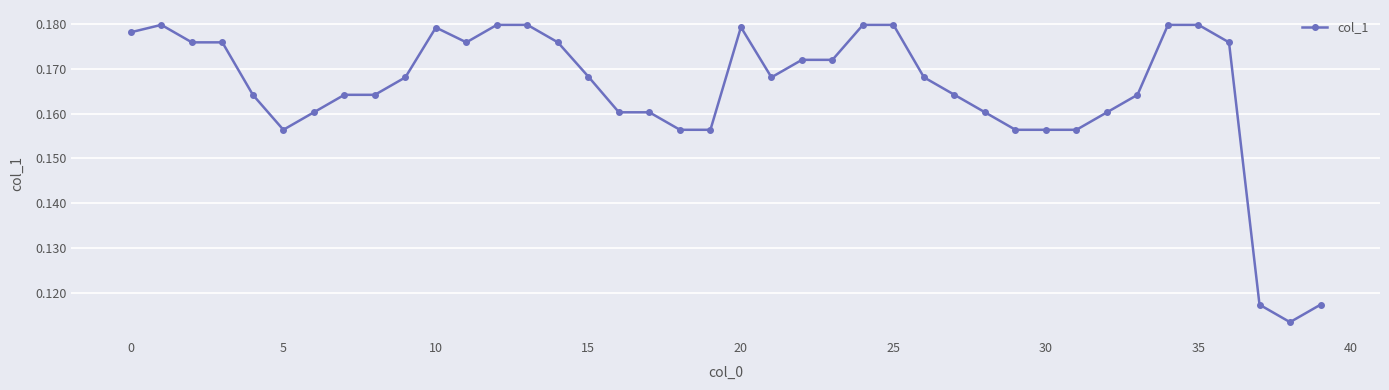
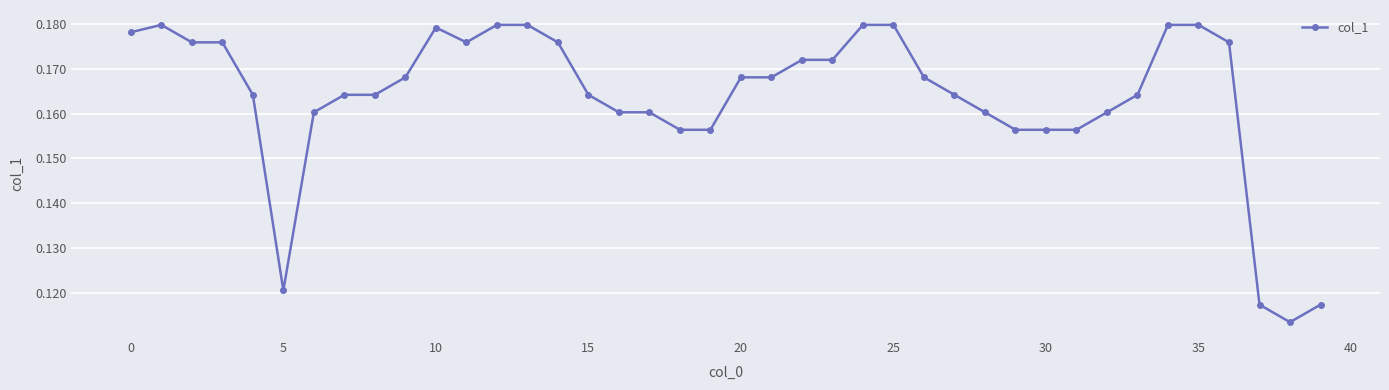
5: 0.156 -> 0.120
15: 0.168 -> 0.164
20: 0.179 -> 0.168
